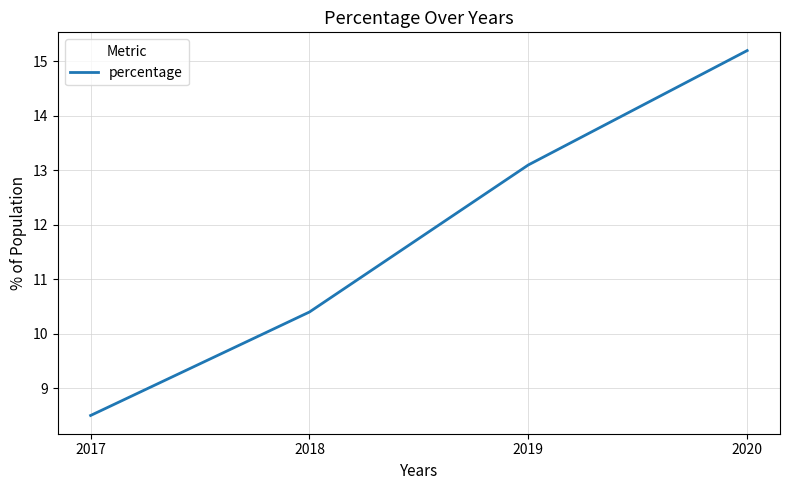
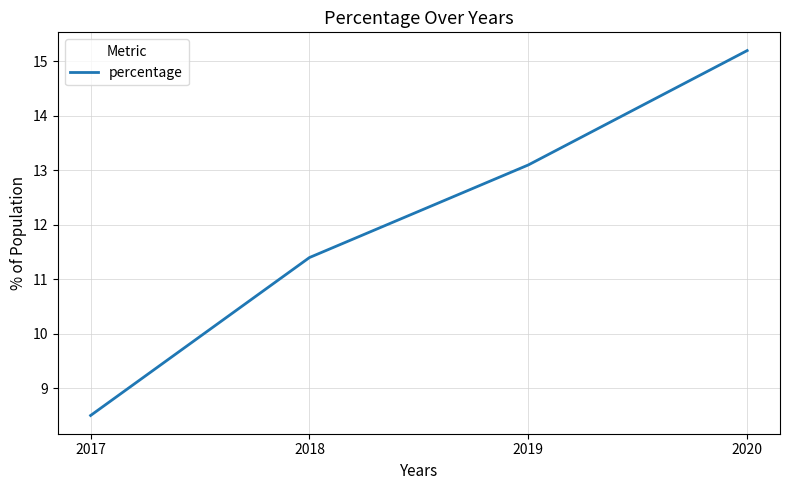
2018: 10.4 -> 11.4
